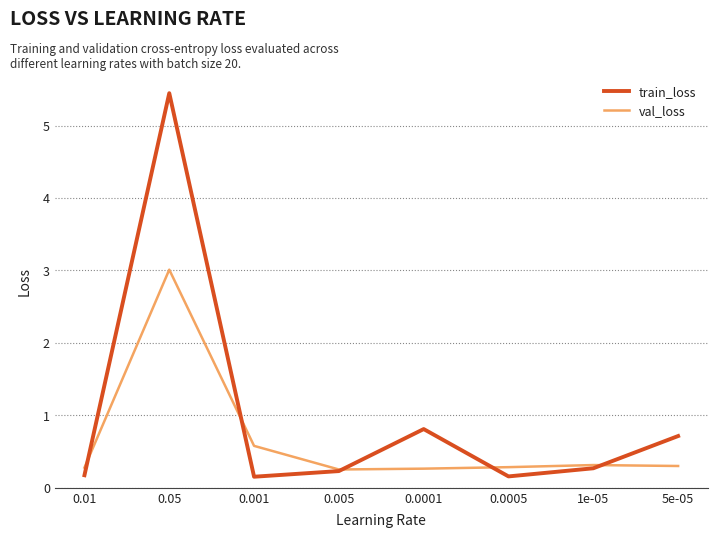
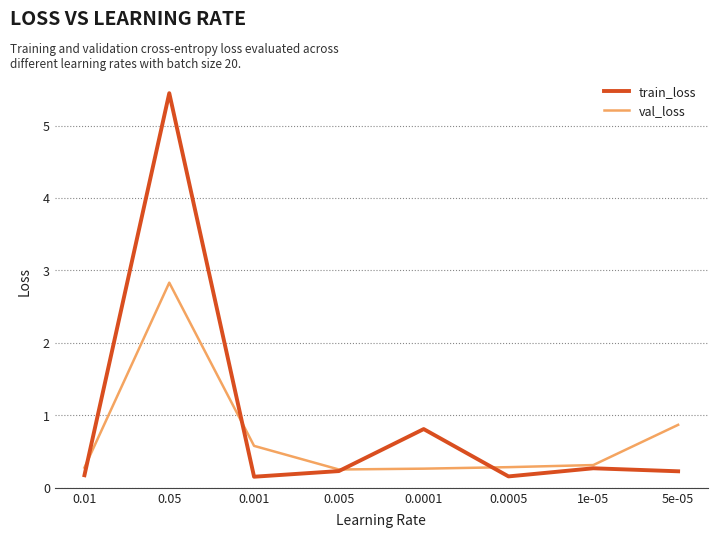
val_loss, 0.05: 3.0 -> 2.8
train_loss, 5e-05: 0.7 -> 0.2
val_loss, 5e-05: 0.3 -> 0.9
